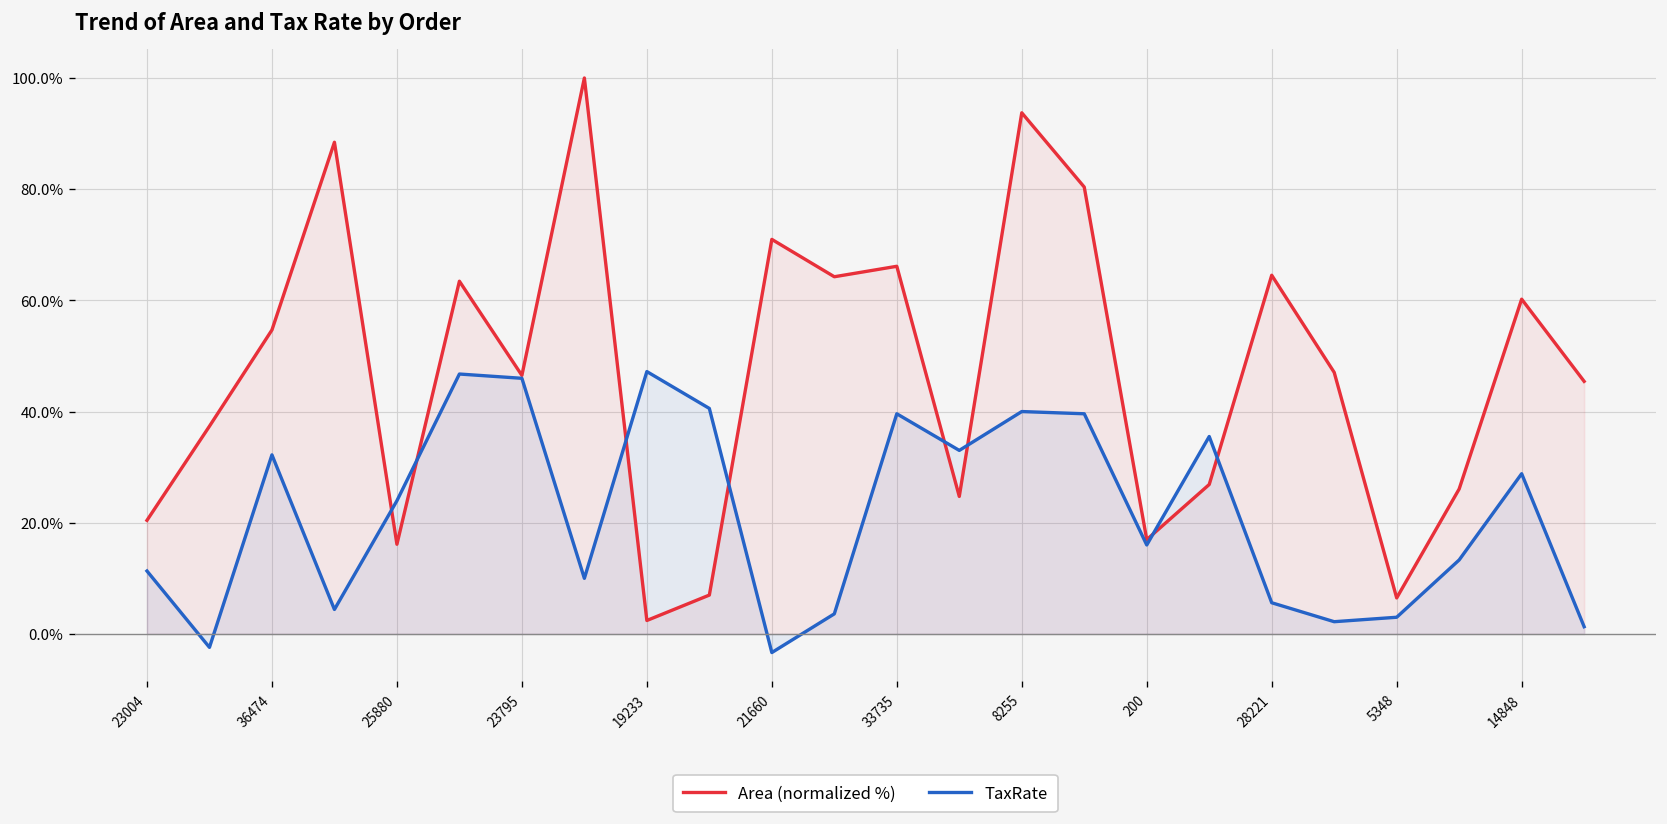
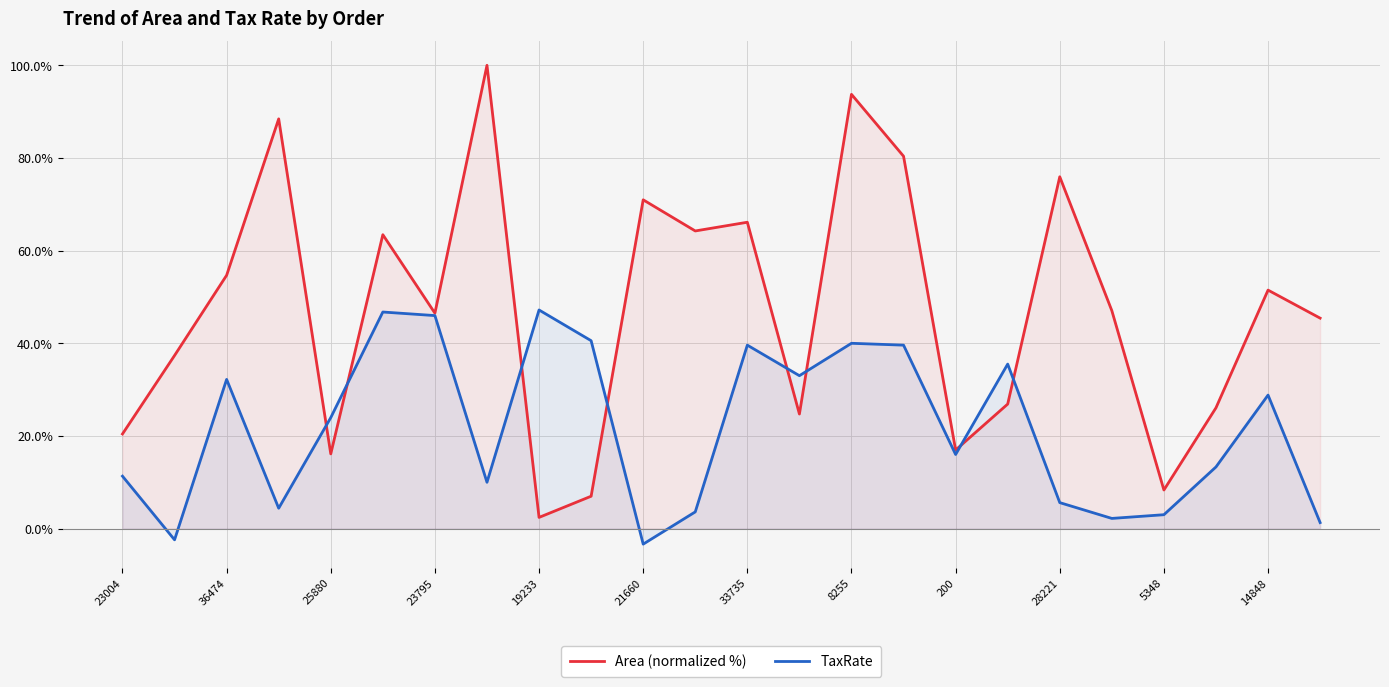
Area (normalized %), 28221: 65% -> 76%
Area (normalized %), 5348: 6% -> 8%
Area (normalized %), 14848: 60% -> 51%
